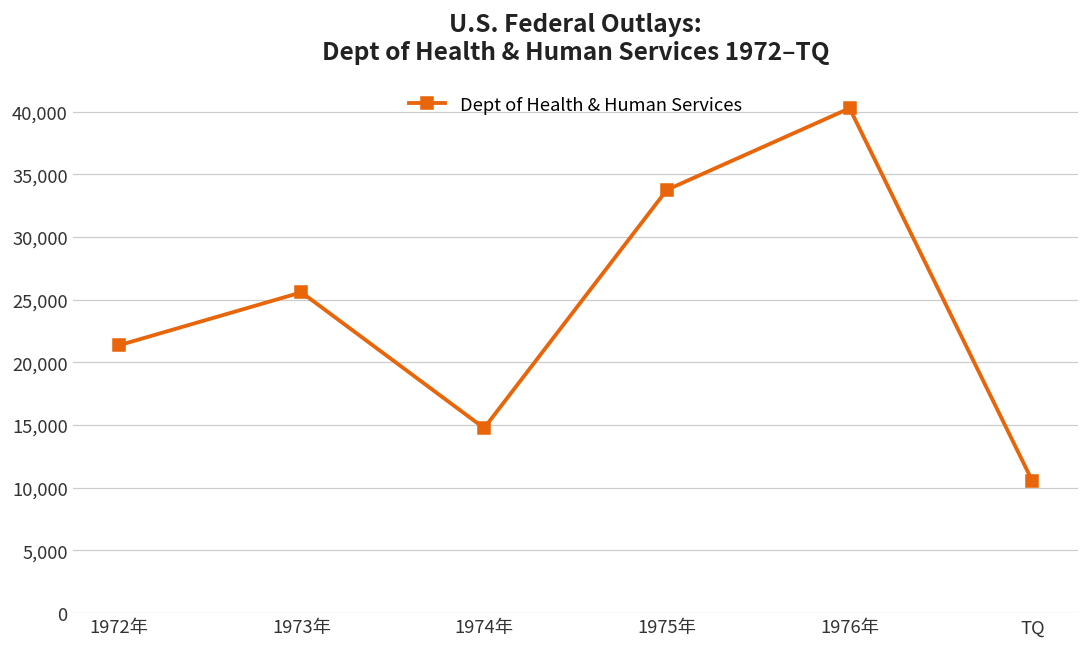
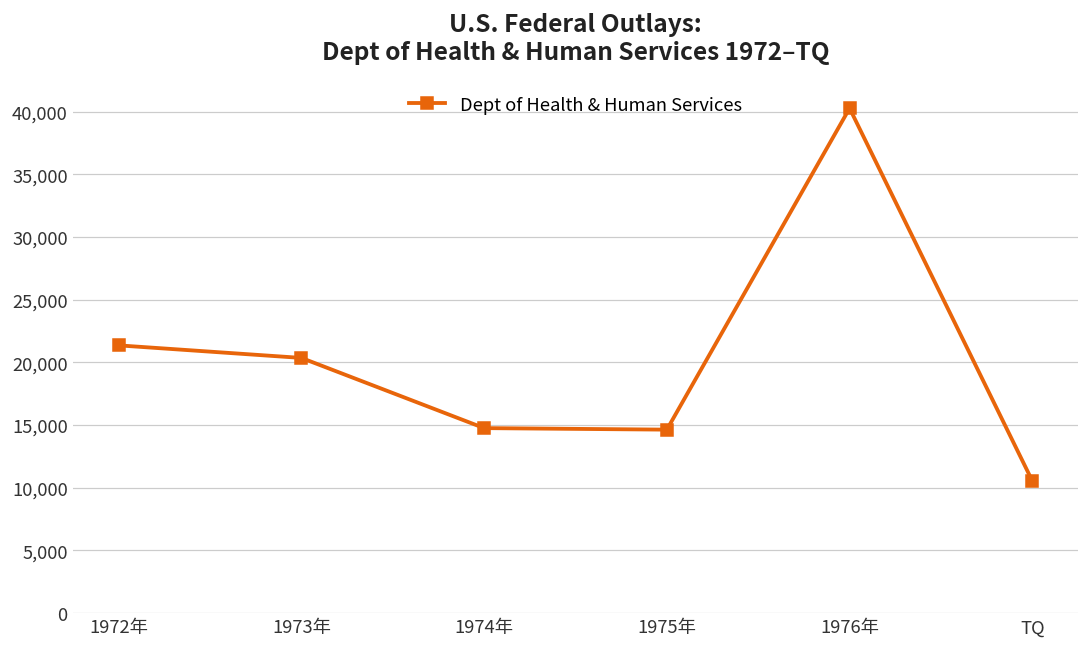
1973年: 25,600 -> 20,300
1975年: 33,800 -> 14,600
